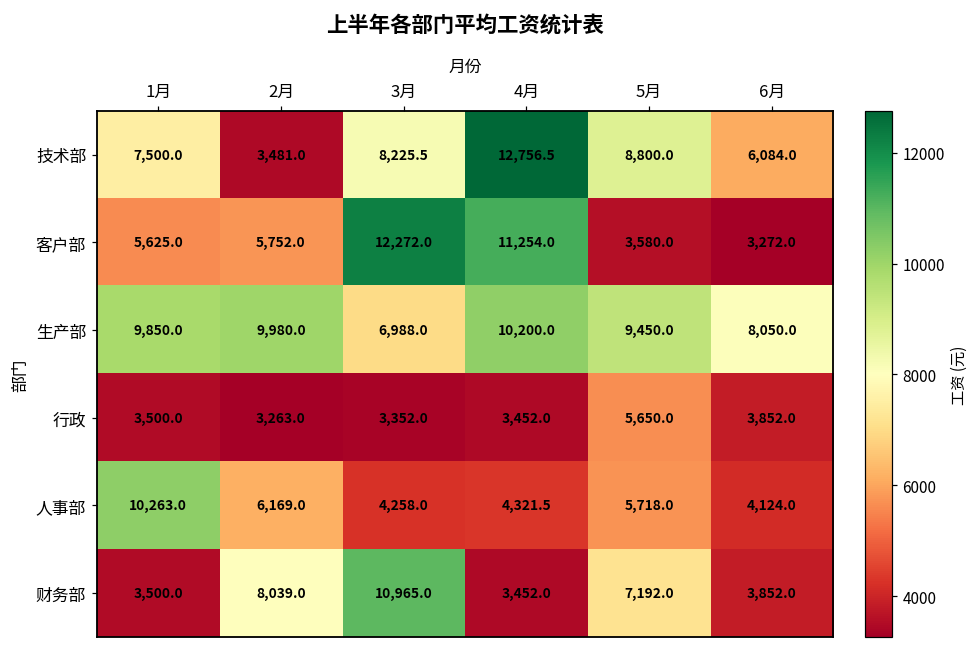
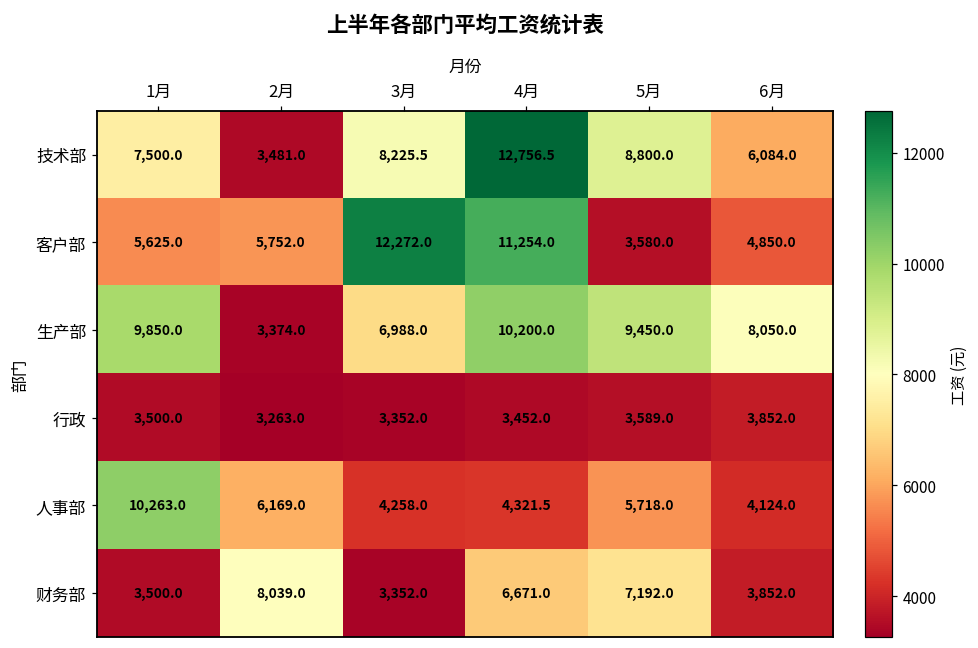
客户部, 6月: 3,272.0 -> 4,850.0
生产部, 2月: 9,980.0 -> 3,374.0
行政, 5月: 5,650.0 -> 3,589.0
财务部, 3月: 10,965.0 -> 3,352.0
财务部, 4月: 3,452.0 -> 6,671.0
